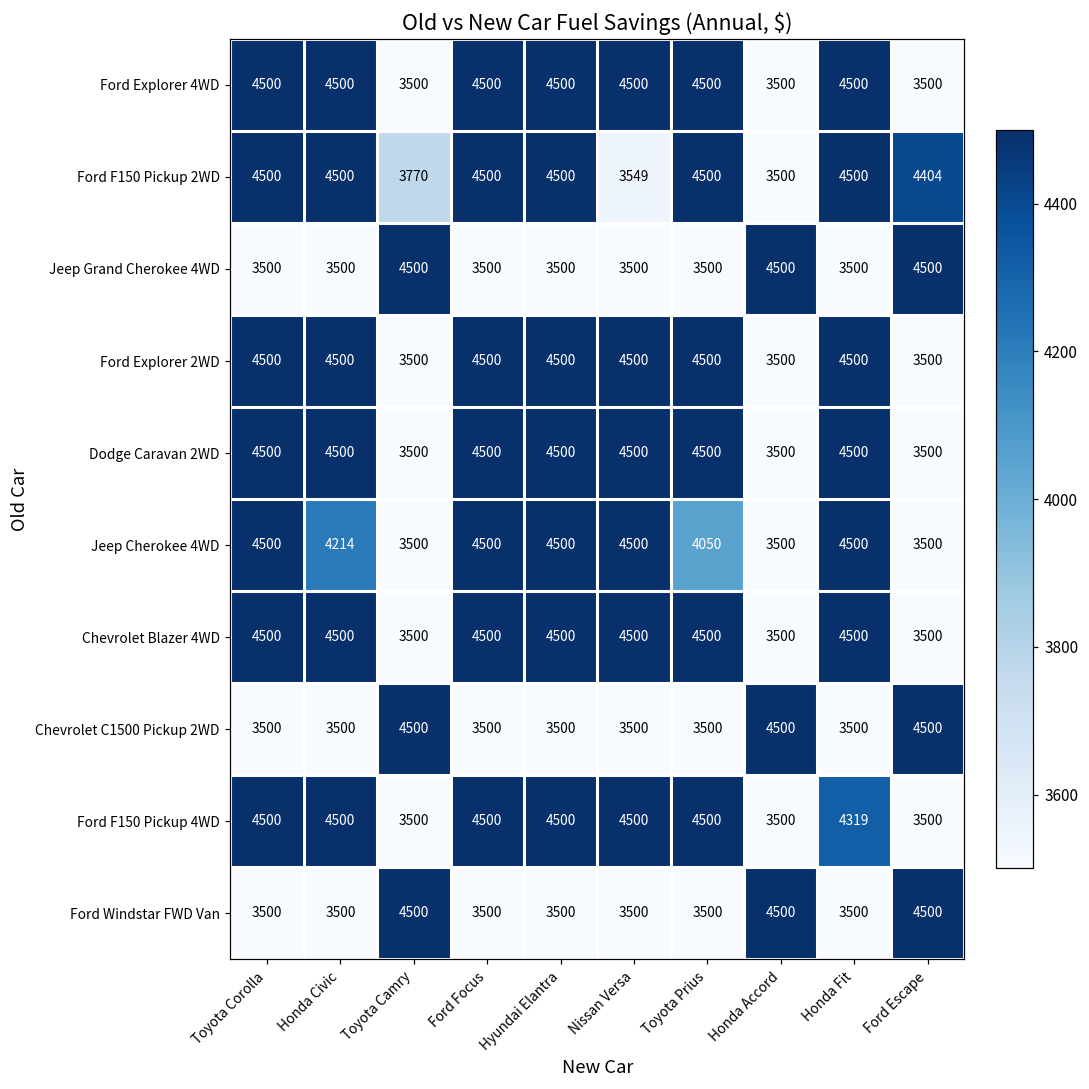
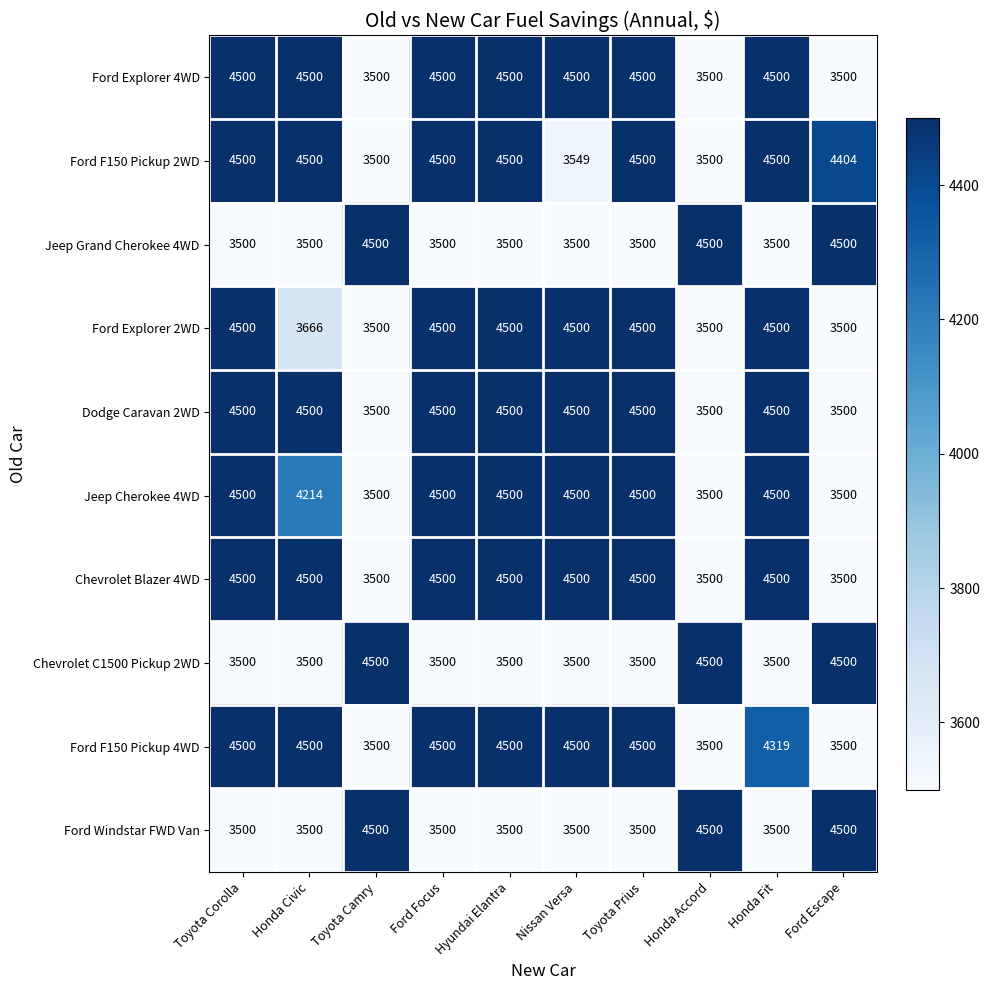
Ford F150 Pickup 2WD, Toyota Camry: 3770 -> 3500
Ford Explorer 2WD, Honda Civic: 4500 -> 3666
Jeep Cherokee 4WD, Toyota Prius: 4050 -> 4500
